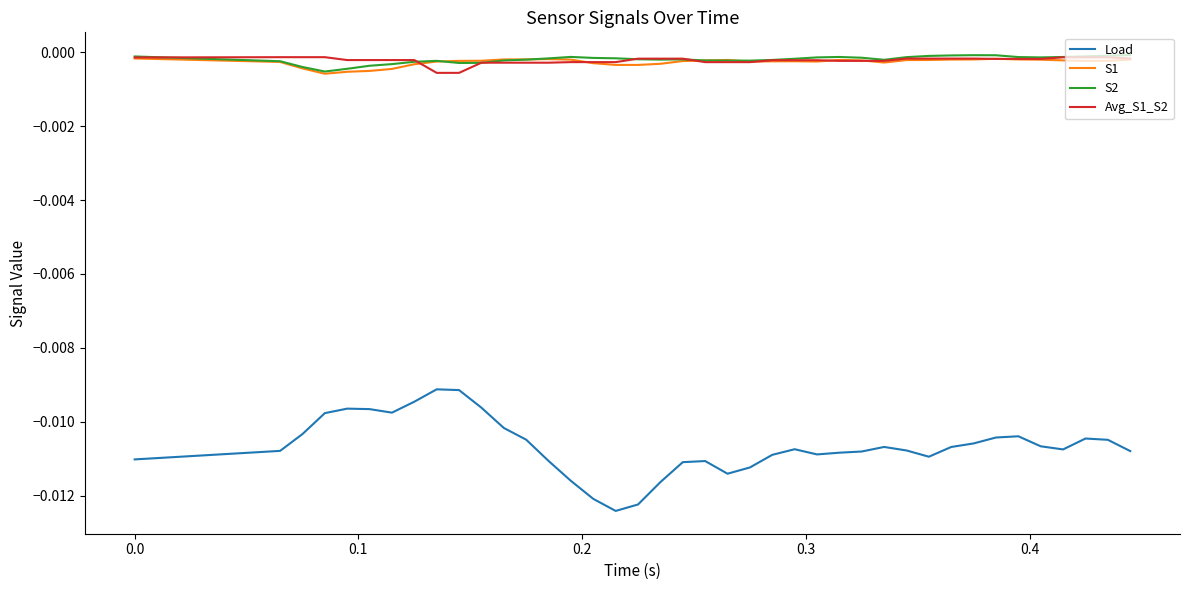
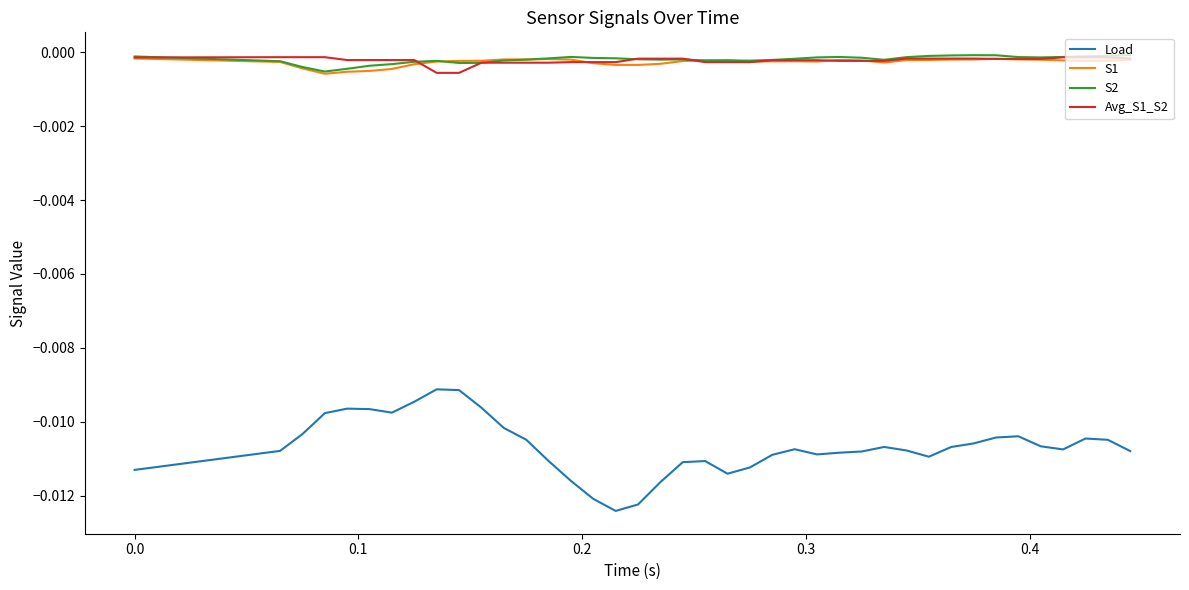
Load, 0.0: -0.0110 -> -0.0113
